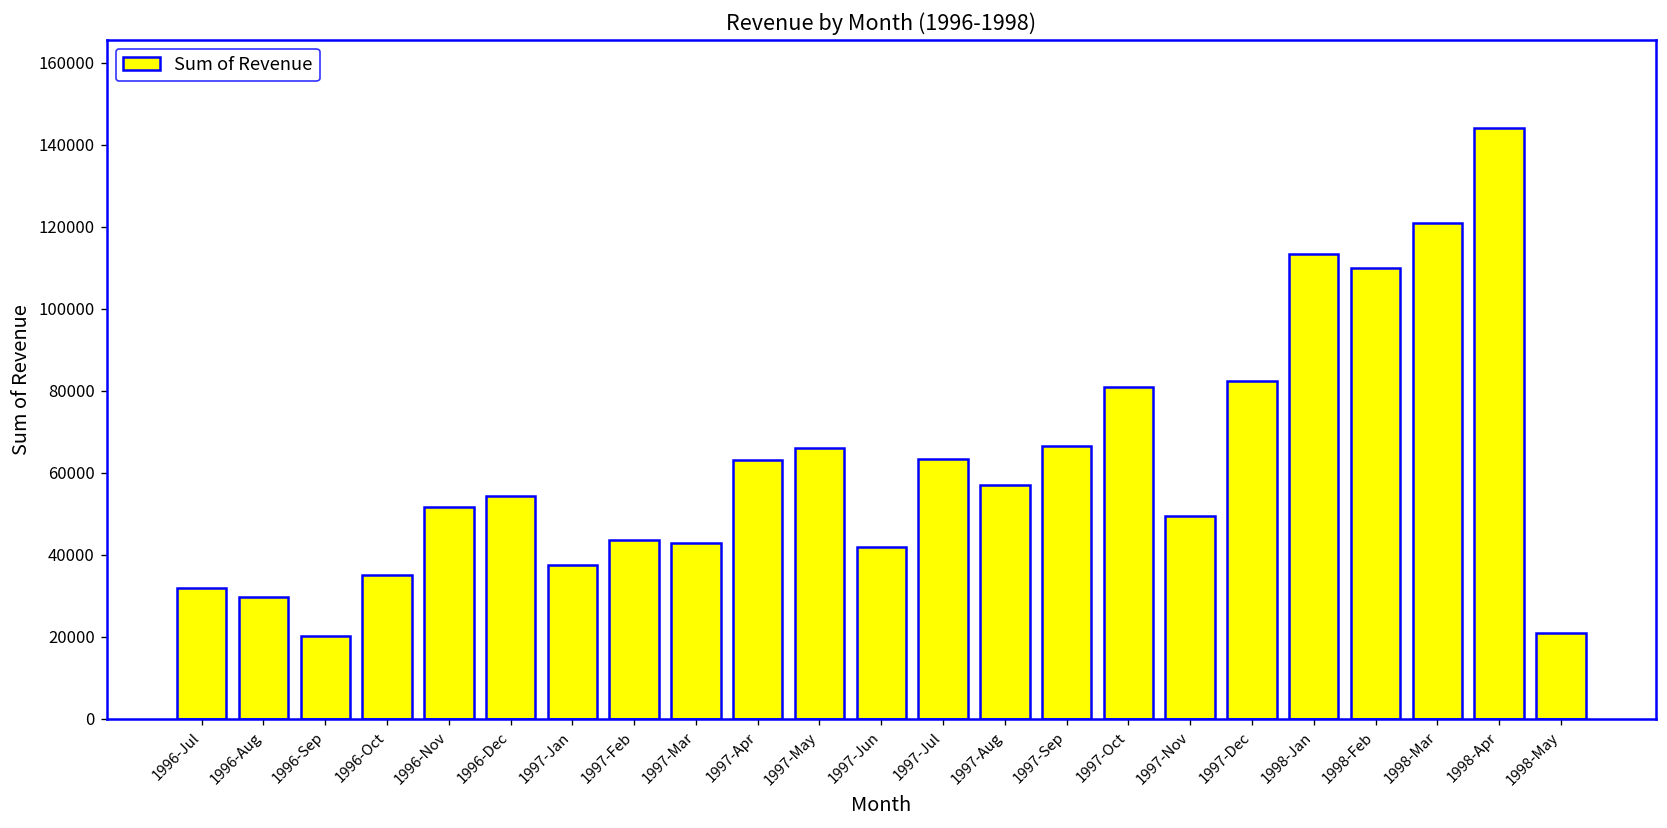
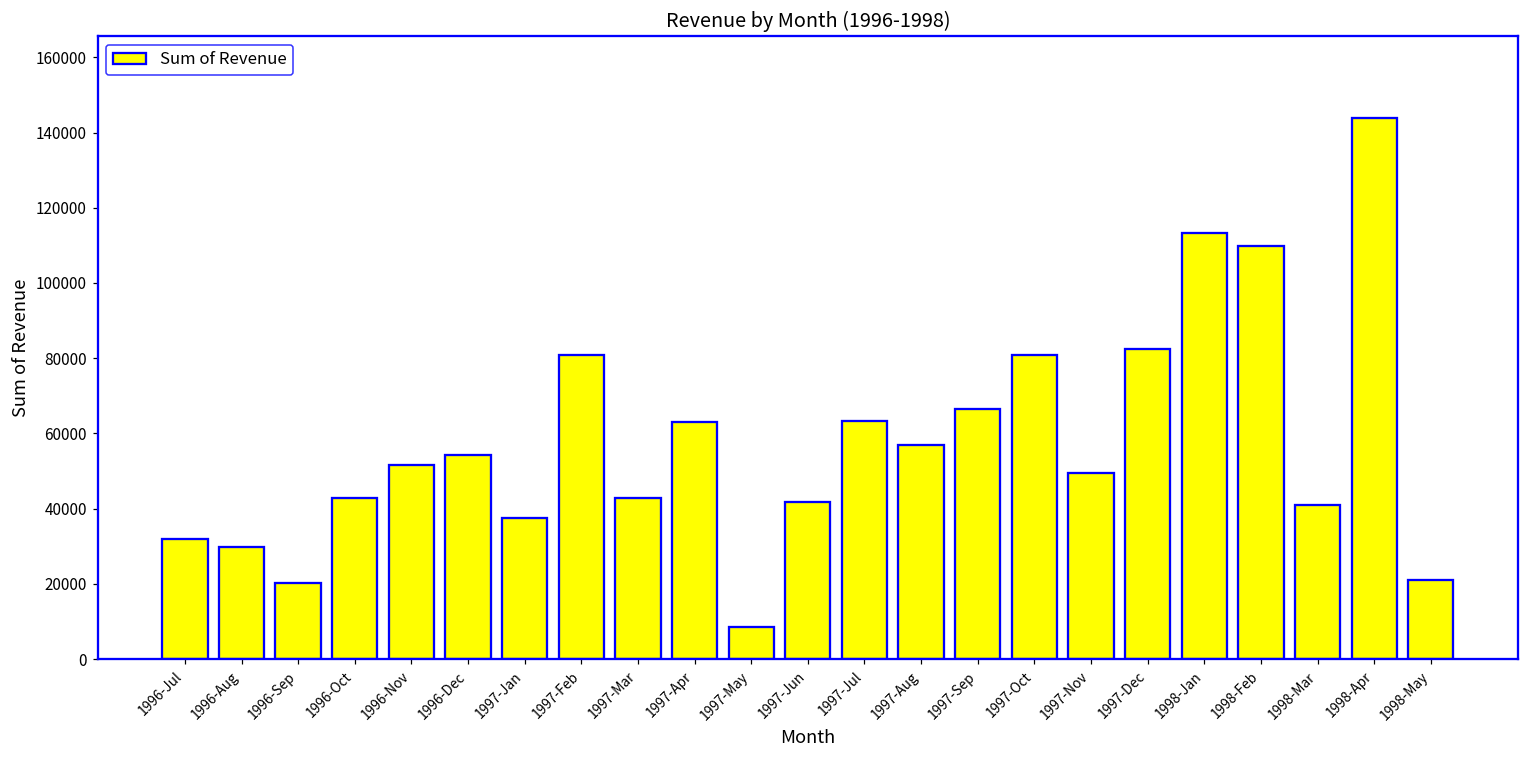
1996-Oct: 35000 -> 43000
1997-Feb: 44000 -> 81000
1997-May: 66000 -> 9000
1998-Mar: 121000 -> 41000
